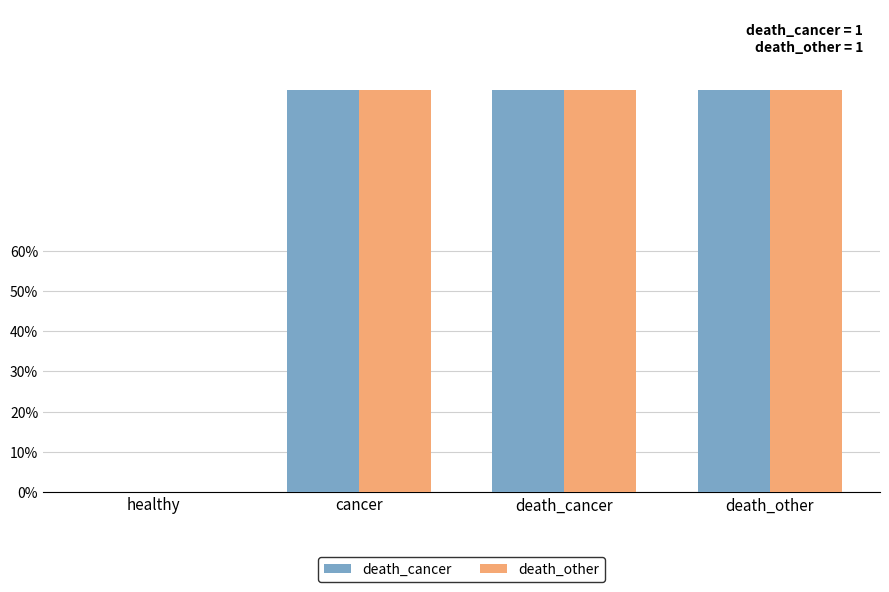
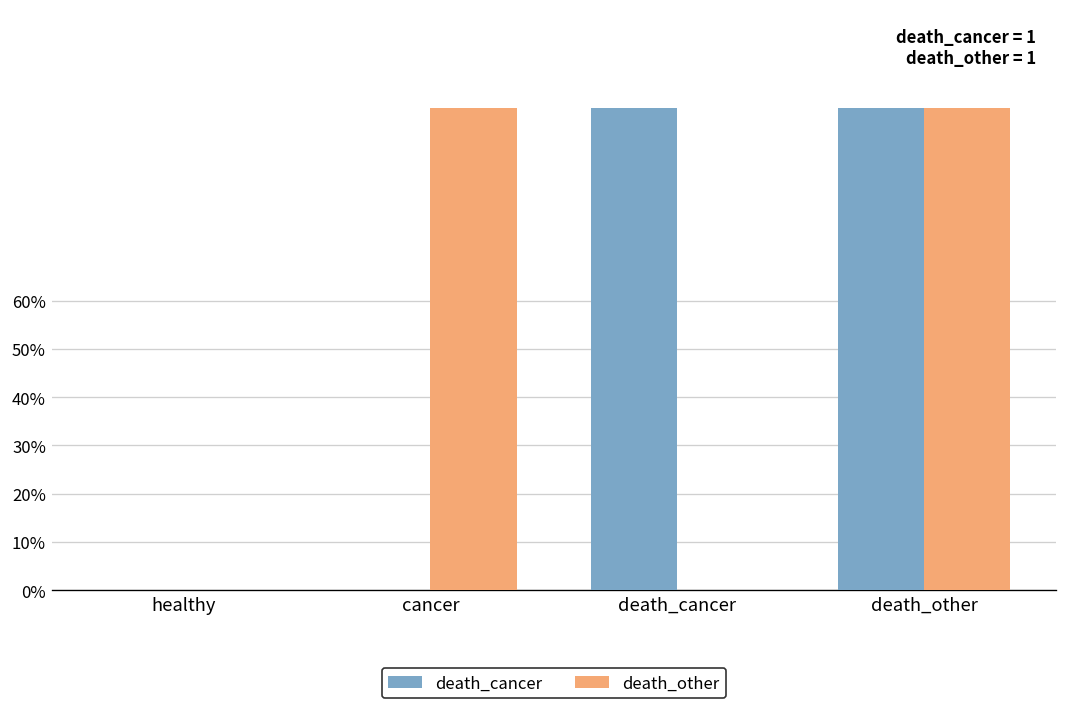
death_cancer, cancer: 100% -> 0%
death_other, death_cancer: 100% -> 0%
